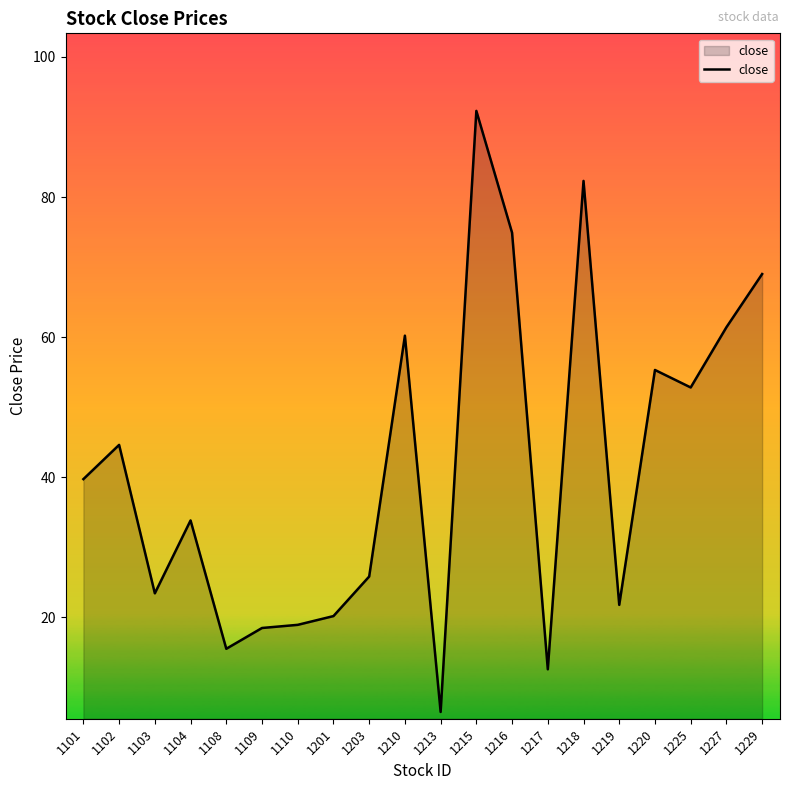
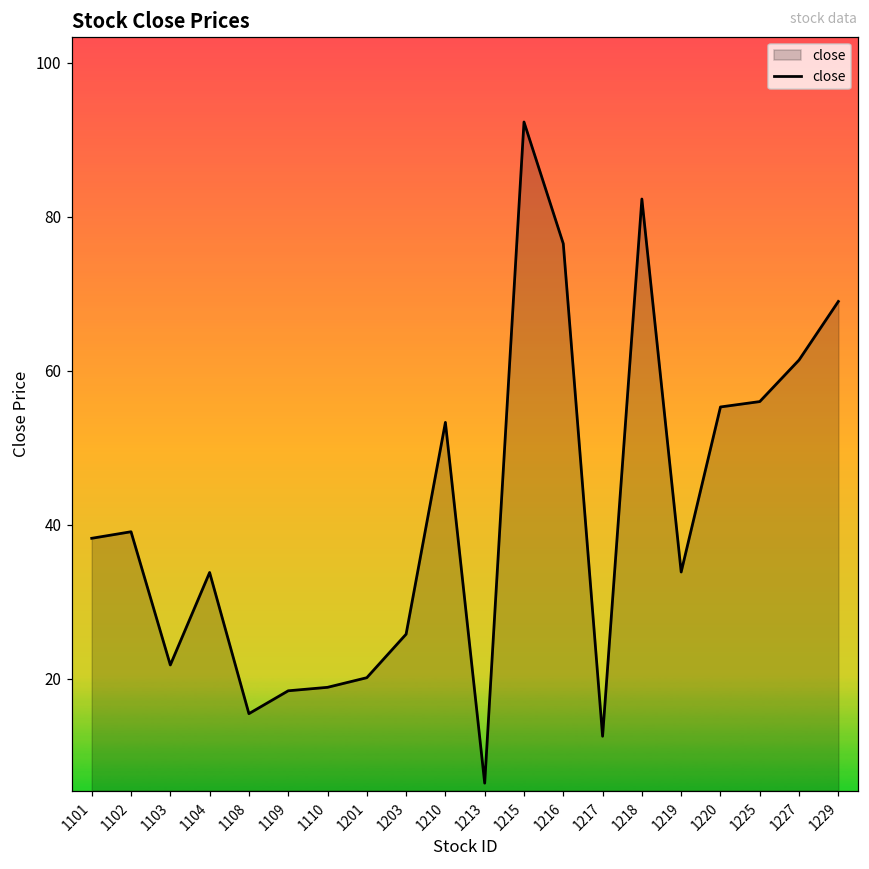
1101: 40 -> 38
1102: 45 -> 39
1103: 23 -> 22
1210: 60 -> 53
1216: 75 -> 77
1219: 22 -> 34
1225: 53 -> 56
